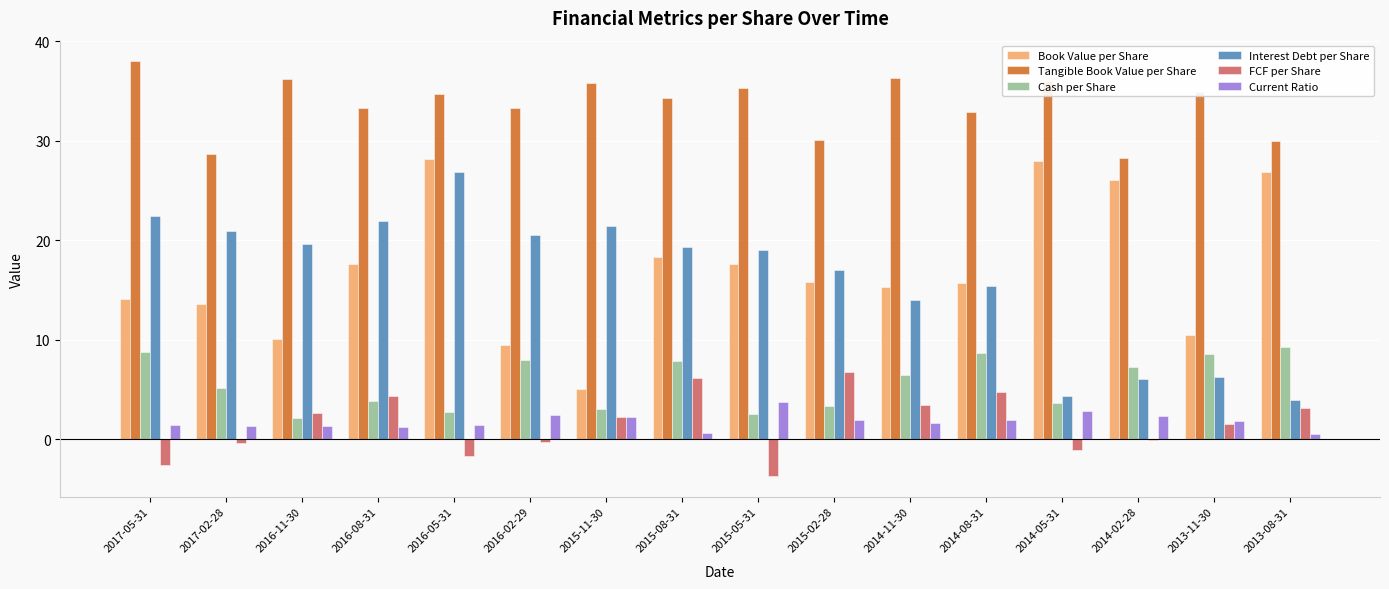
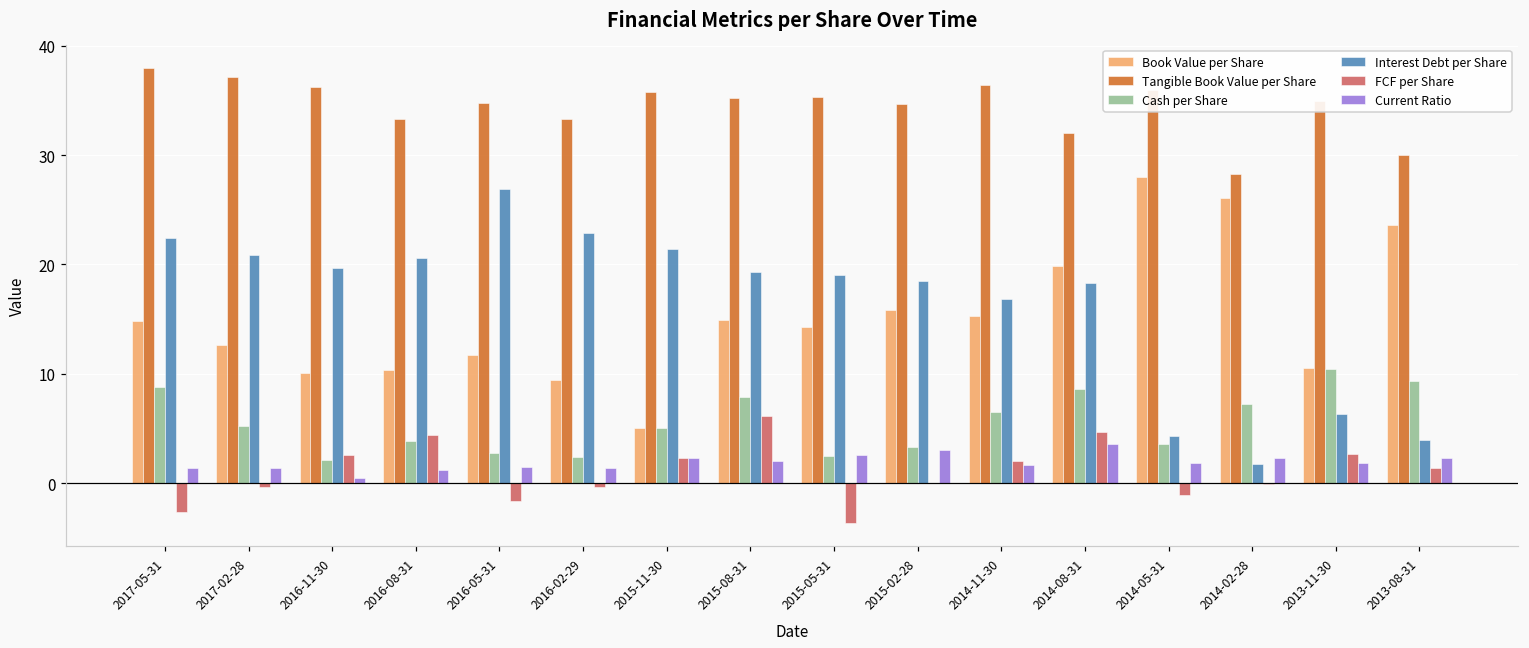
Book Value per Share, 2017-05-31: 14 -> 15
Book Value per Share, 2017-02-28: 14 -> 13
Tangible Book Value per Share, 2017-02-28: 29 -> 37
Current Ratio, 2016-11-30: 1 -> 0
Book Value per Share, 2016-08-31: 18 -> 10
Interest Debt per Share, 2016-08-31: 22 -> 21
Book Value per Share, 2016-05-31: 28 -> 12
Cash per Share, 2016-02-29: 8 -> 2
Interest Debt per Share, 2016-02-29: 21 -> 23
Current Ratio, 2016-02-29: 2 -> 1
Cash per Share, 2015-11-30: 3 -> 5
Book Value per Share, 2015-08-31: 18 -> 15
Tangible Book Value per Share, 2015-08-31: 34 -> 35
Current Ratio, 2015-08-31: 1 -> 2
Book Value per Share, 2015-05-31: 18 -> 14
Current Ratio, 2015-05-31: 4 -> 3
Tangible Book Value per Share, 2015-02-28: 30 -> 35
Interest Debt per Share, 2015-02-28: 17 -> 19
FCF per Share, 2015-02-28: 7 -> 0
Current Ratio, 2015-02-28: 2 -> 3
Interest Debt per Share, 2014-11-30: 14 -> 17
FCF per Share, 2014-11-30: 3 -> 2
Book Value per Share, 2014-08-31: 16 -> 20
Tangible Book Value per Share, 2014-08-31: 33 -> 32
Interest Debt per Share, 2014-08-31: 15 -> 18
Current Ratio, 2014-08-31: 2 -> 4
Current Ratio, 2014-05-31: 3 -> 2
Interest Debt per Share, 2014-02-28: 6 -> 2
Cash per Share, 2013-11-30: 9 -> 10
FCF per Share, 2013-11-30: 2 -> 3
Book Value per Share, 2013-08-31: 27 -> 24
FCF per Share, 2013-08-31: 3 -> 1
Current Ratio, 2013-08-31: 0 -> 2
